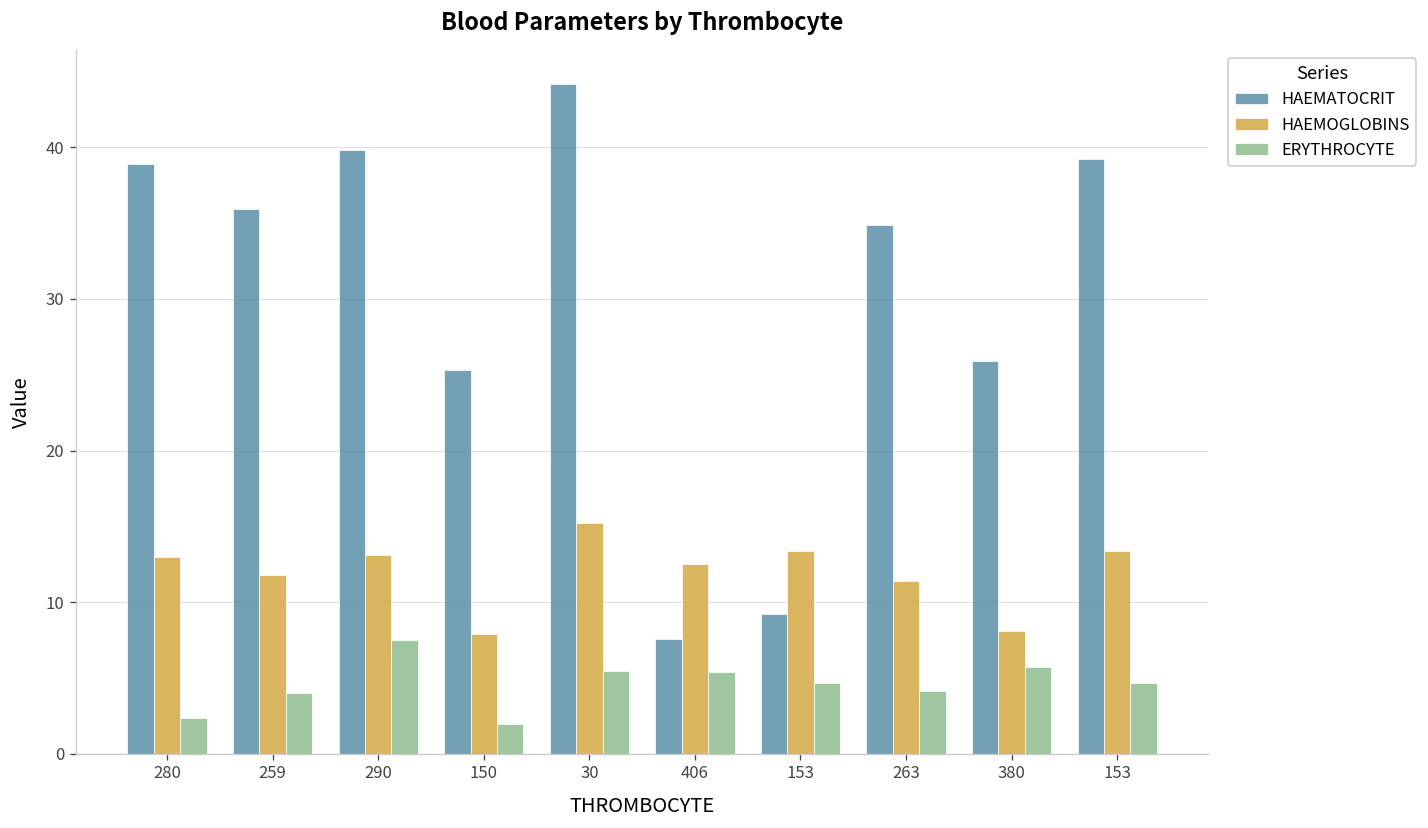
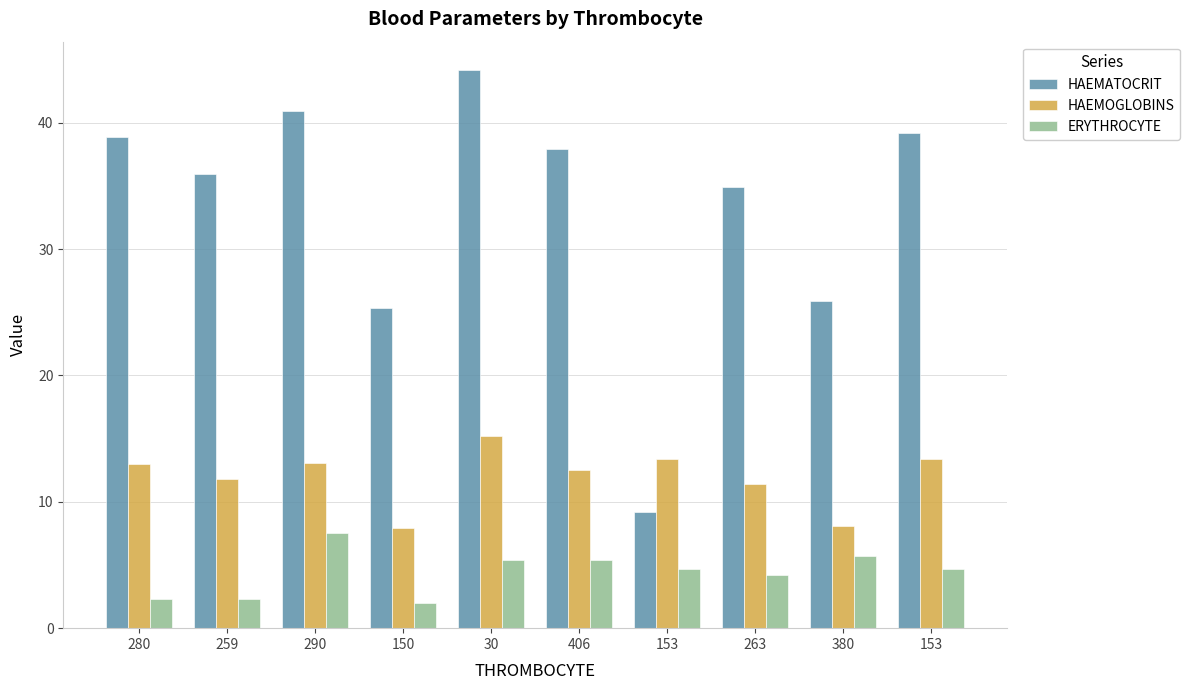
ERYTHROCYTE, 259: 4.0 -> 2.3
HAEMATOCRIT, 290: 39.8 -> 40.9
HAEMATOCRIT, 406: 7.6 -> 37.9
